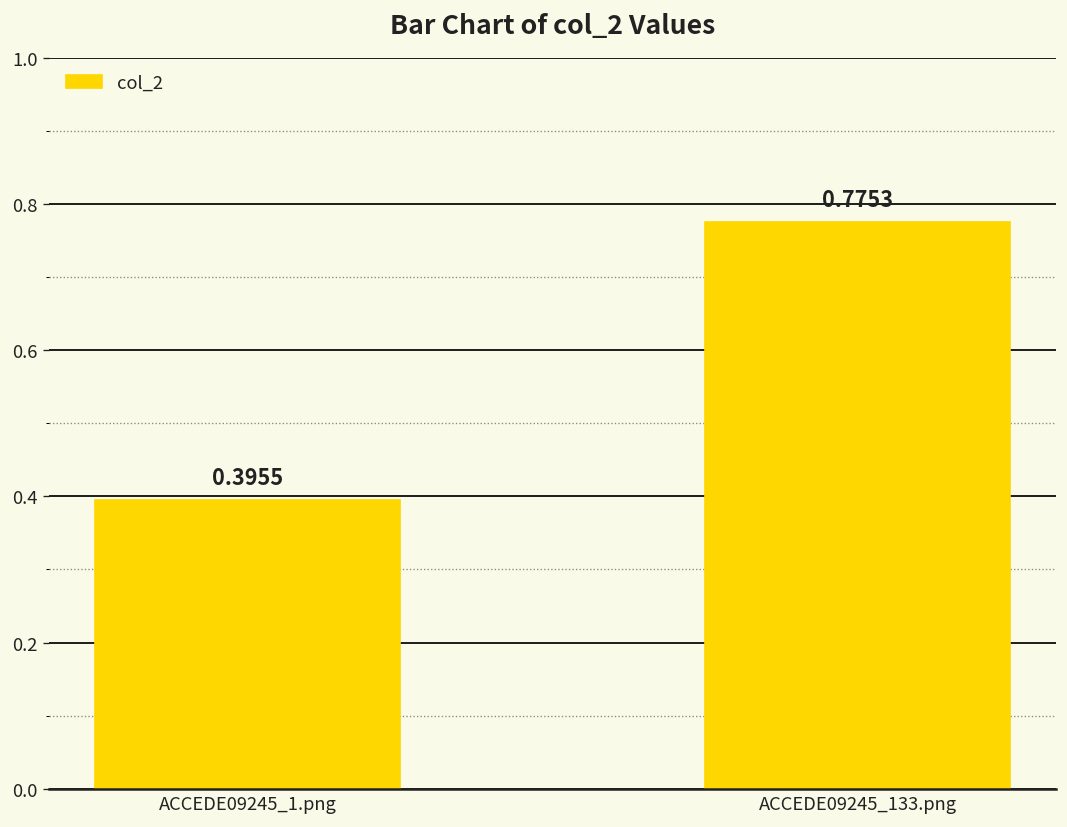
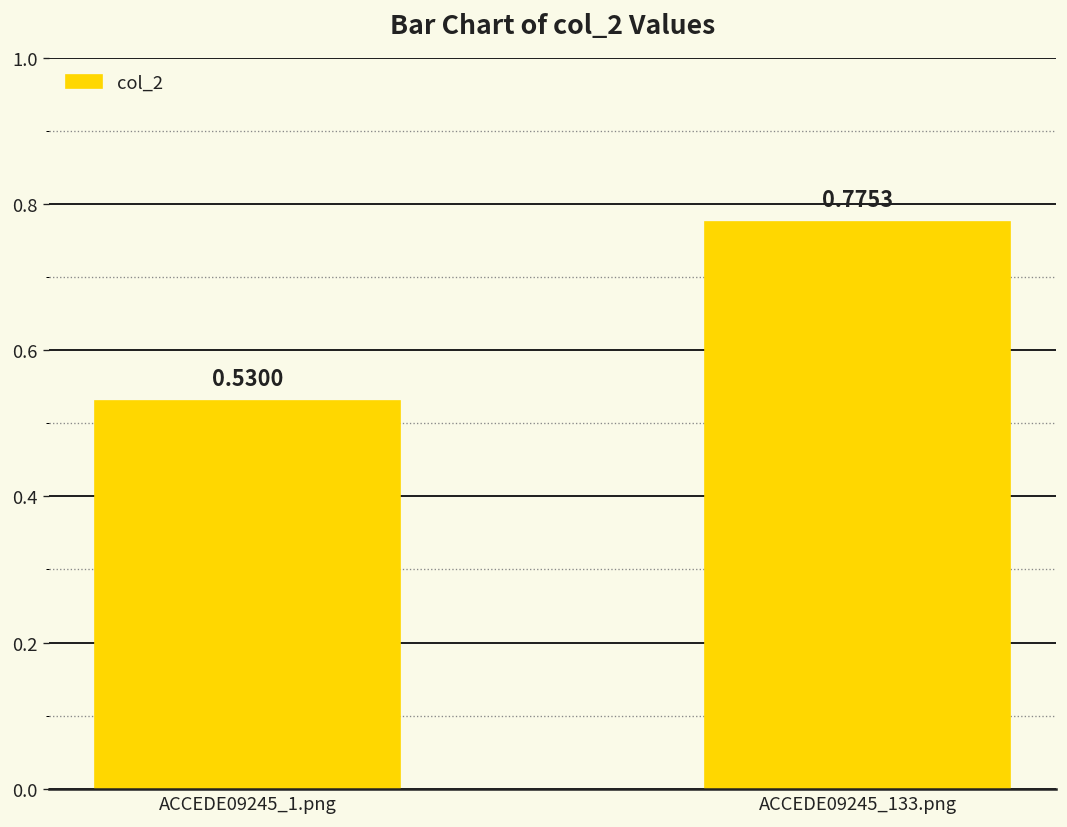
ACCEDE09245_1.png: 0.3955 -> 0.5300
